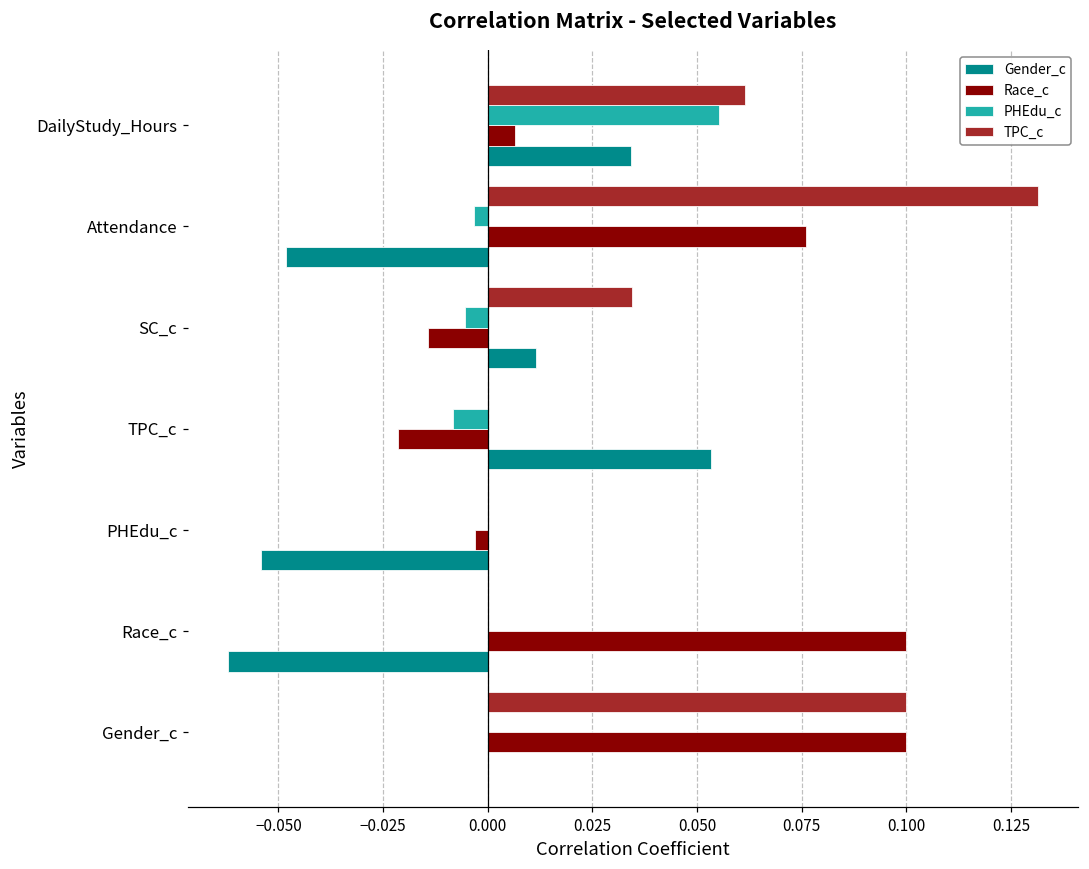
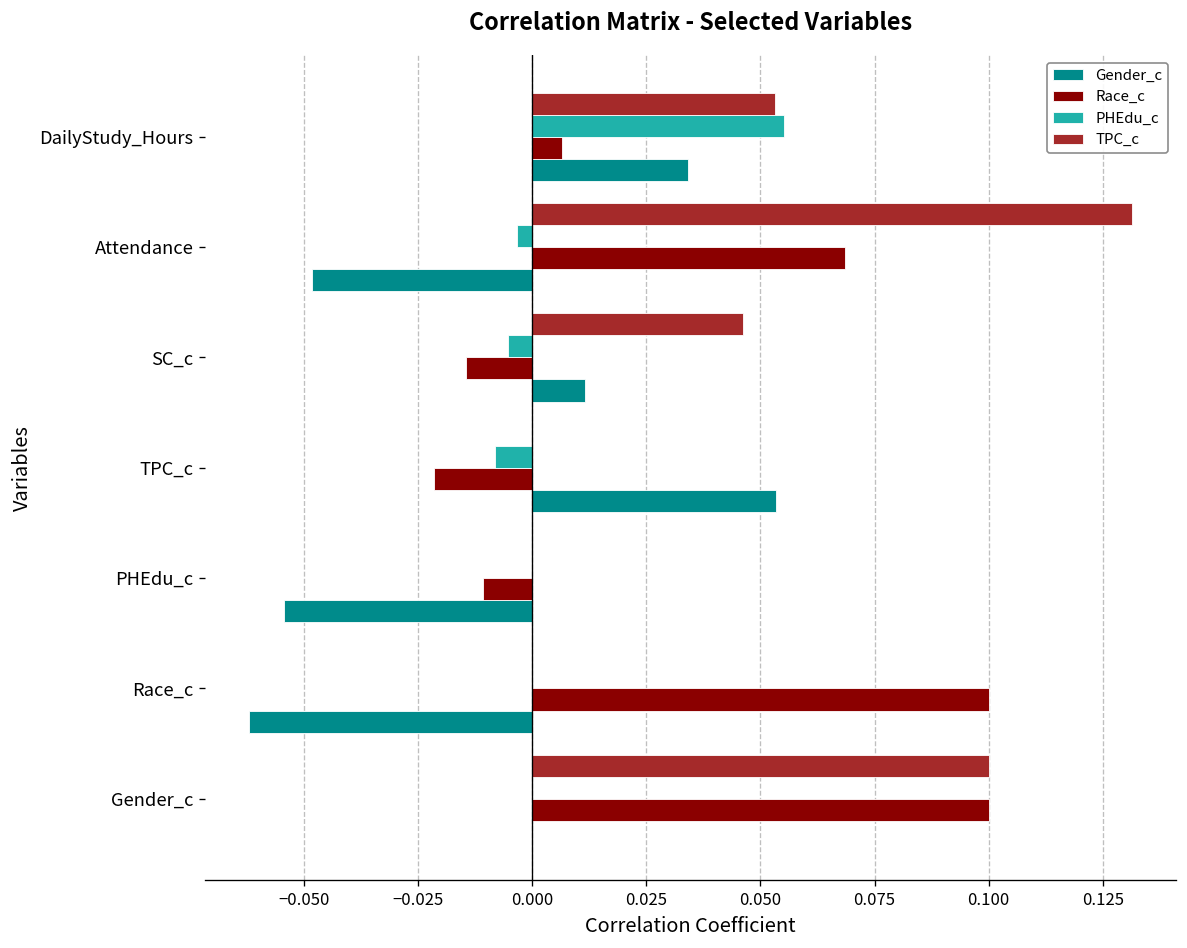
TPC_c, DailyStudy_Hours: 0.061 -> 0.053
Race_c, Attendance: 0.076 -> 0.069
TPC_c, SC_c: 0.034 -> 0.046
Race_c, PHEdu_c: -0.003 -> -0.011
